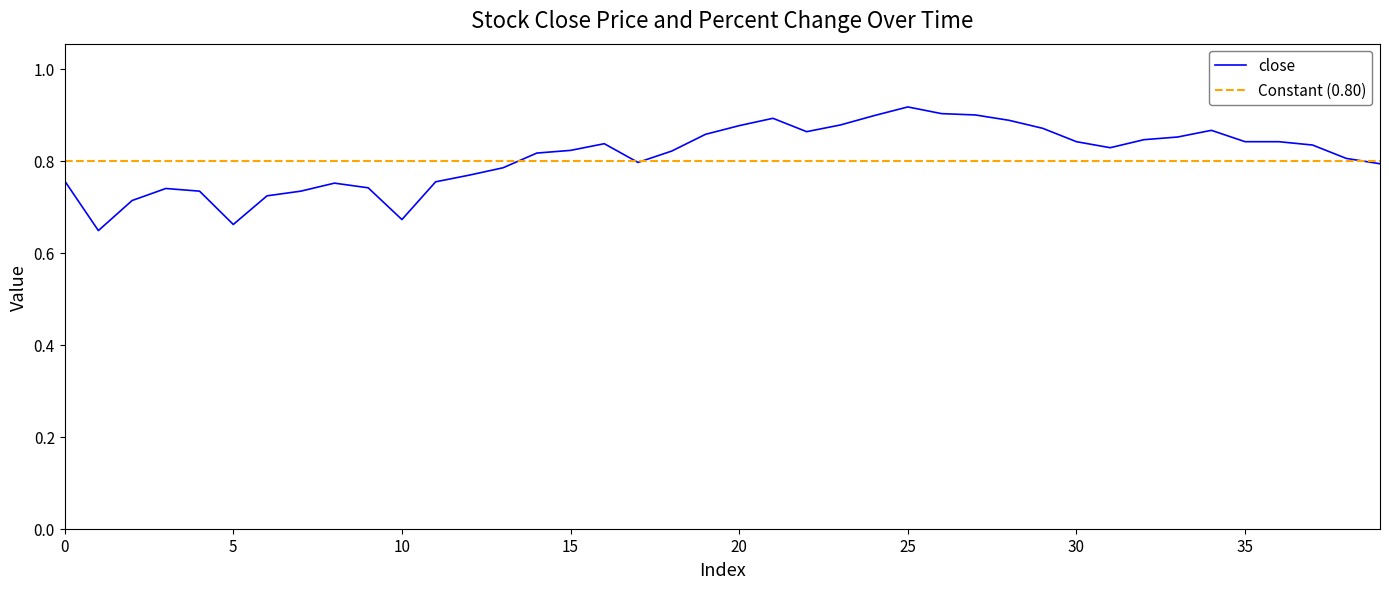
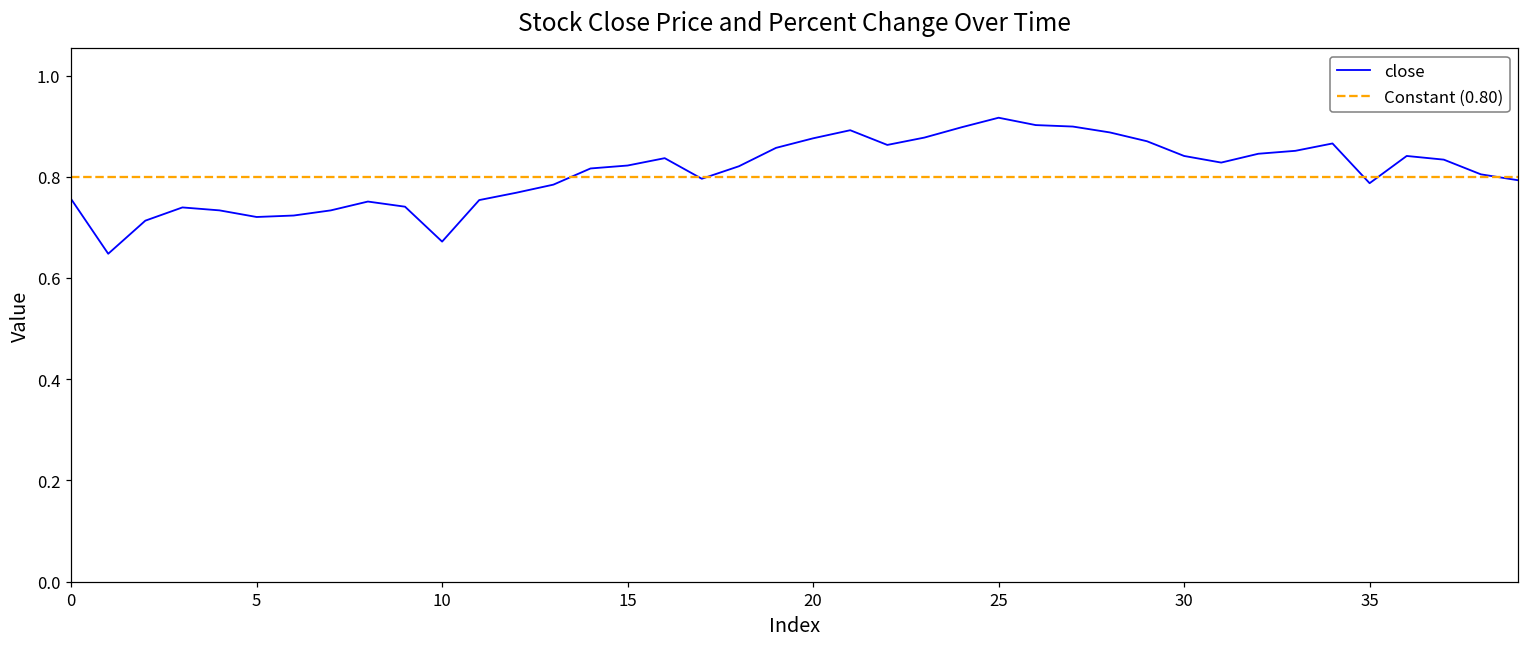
5: 0.66 -> 0.72
35: 0.84 -> 0.79
